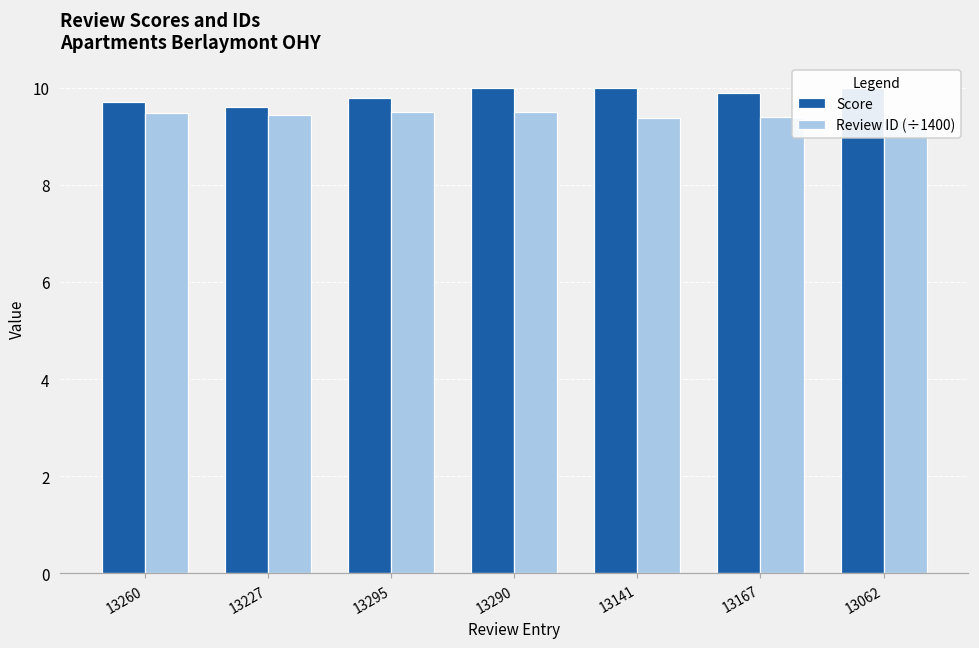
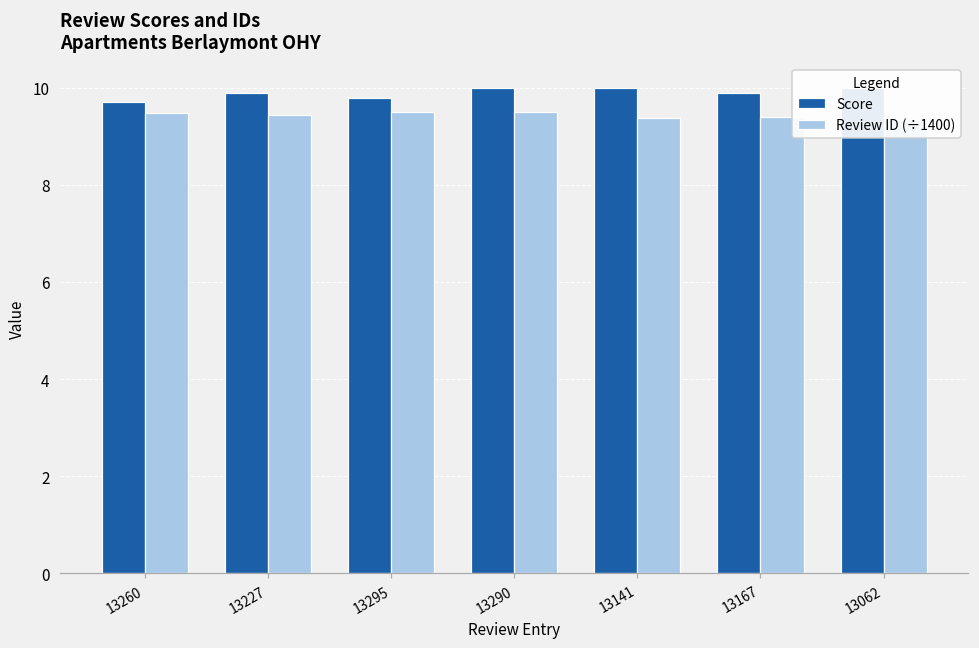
Score, 13227: 9.6 -> 9.9
